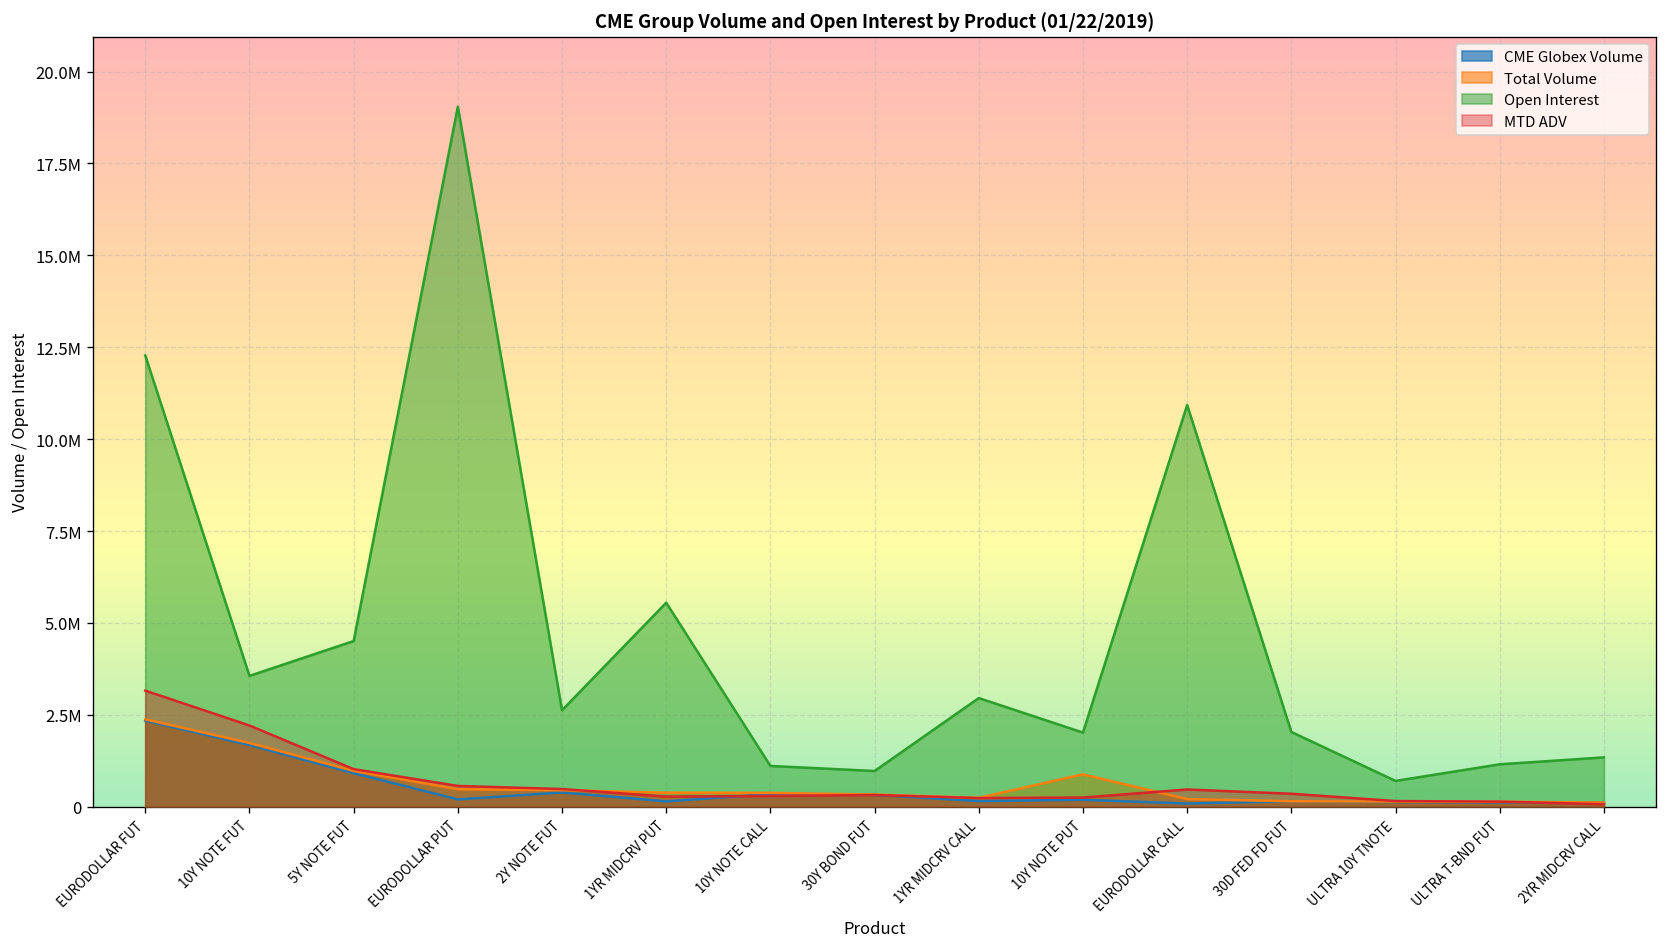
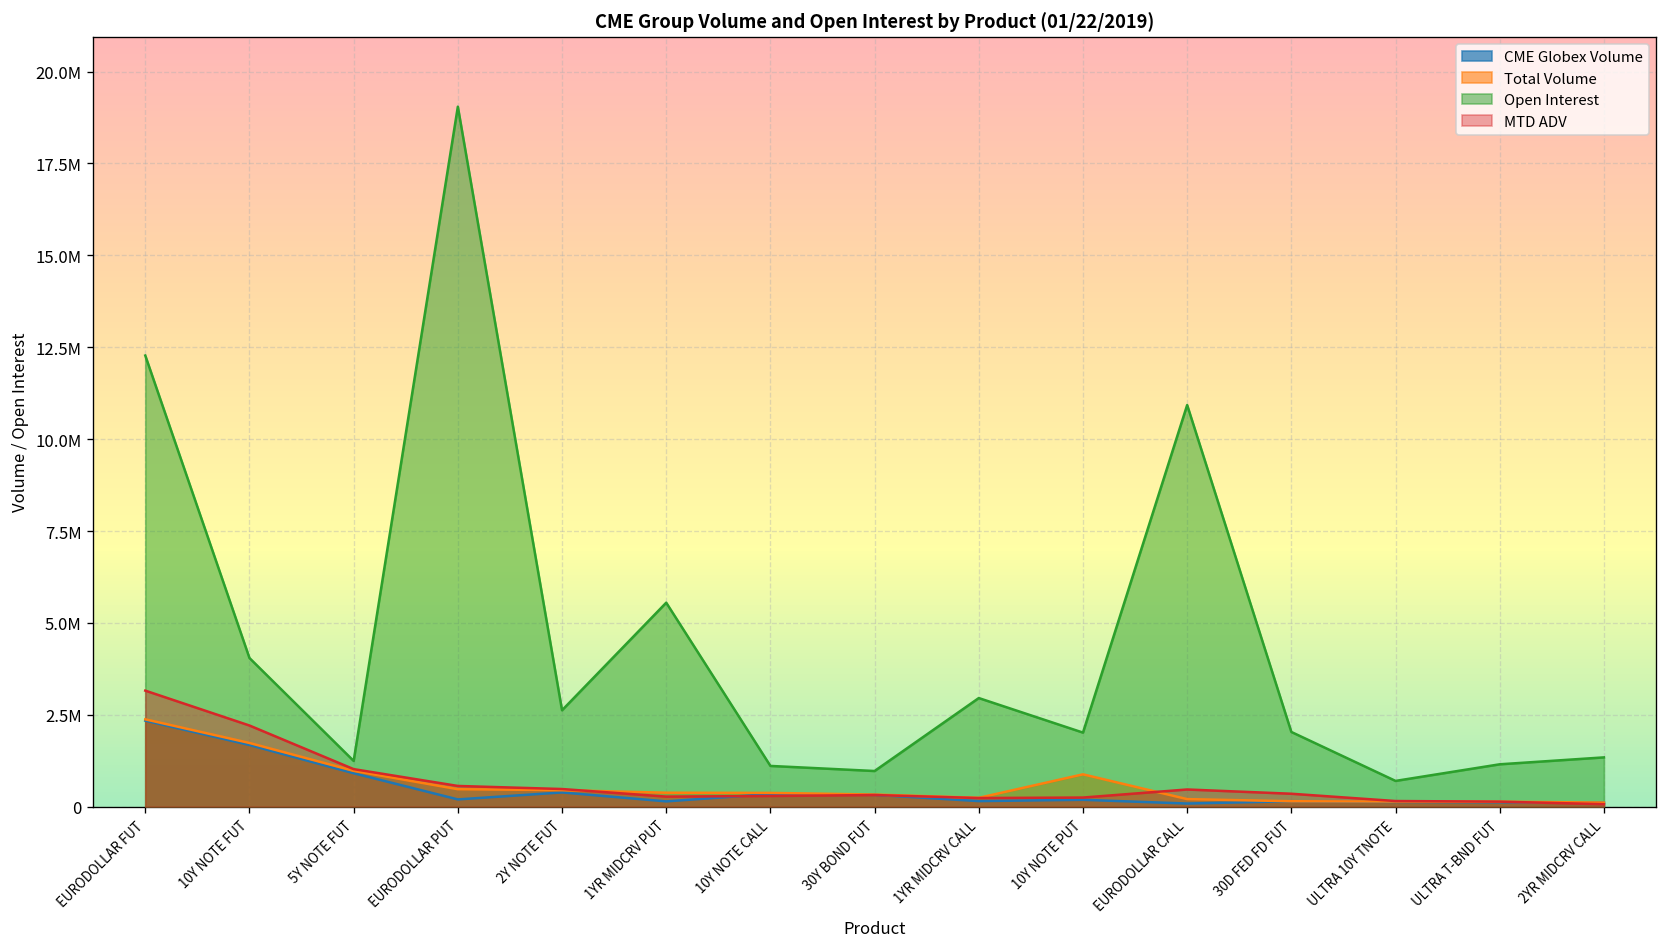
Open Interest, 10Y NOTE FUT: 3600000 -> 4000000
Open Interest, 5Y NOTE FUT: 4500000 -> 1200000
